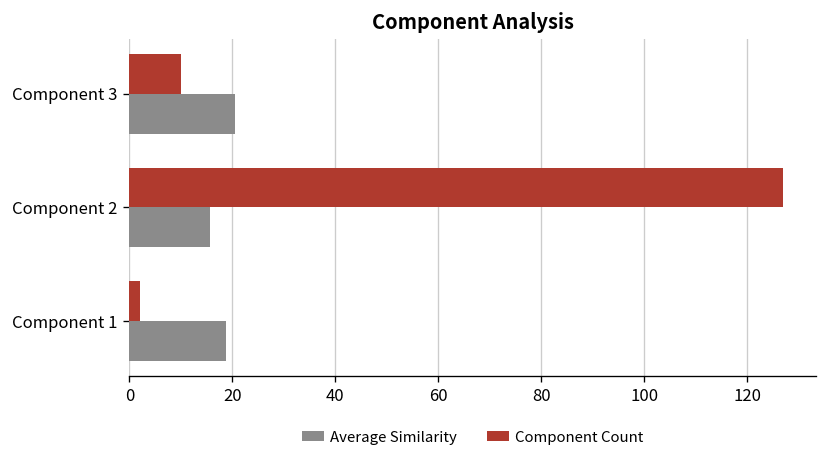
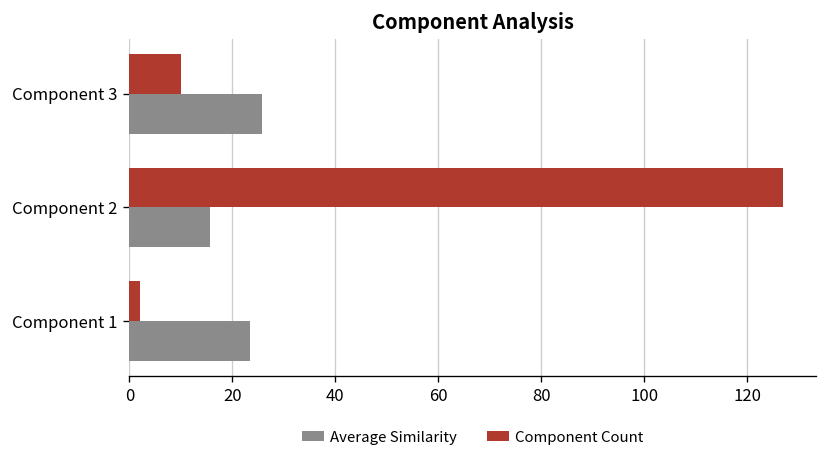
Average Similarity, Component 3: 21 -> 26
Average Similarity, Component 1: 19 -> 24
